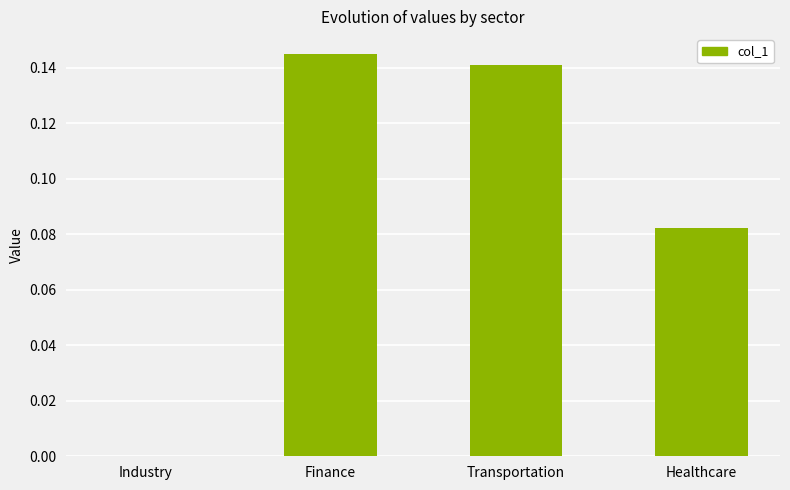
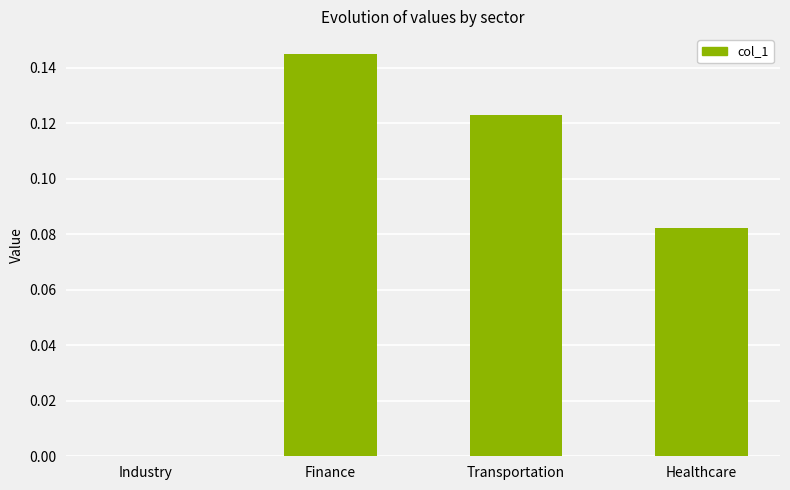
Transportation: 0.141 -> 0.123
